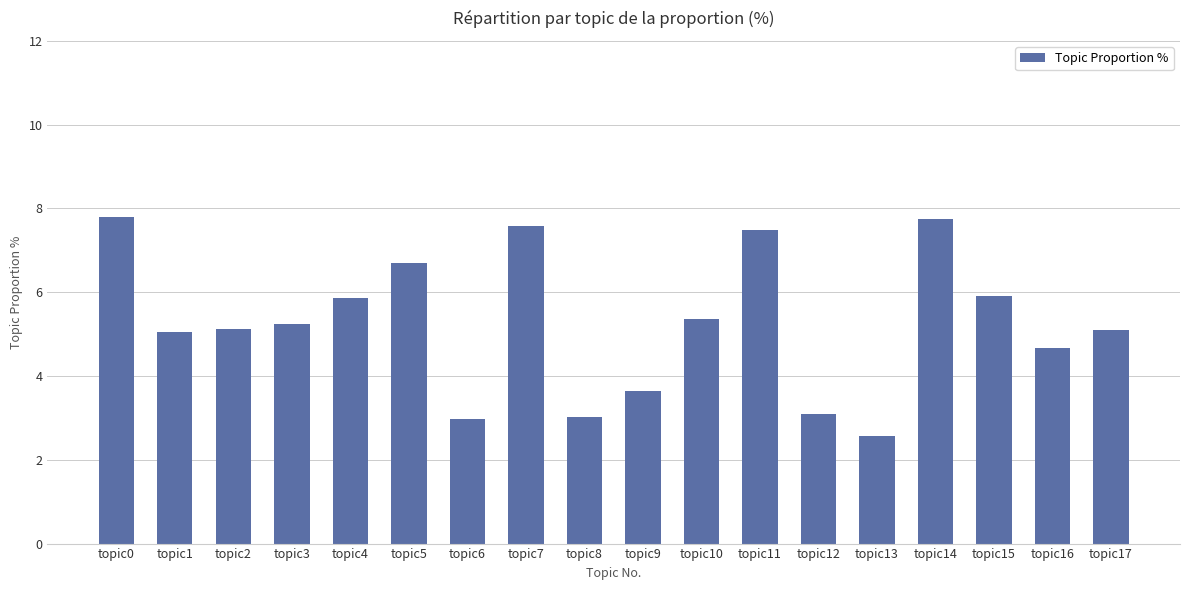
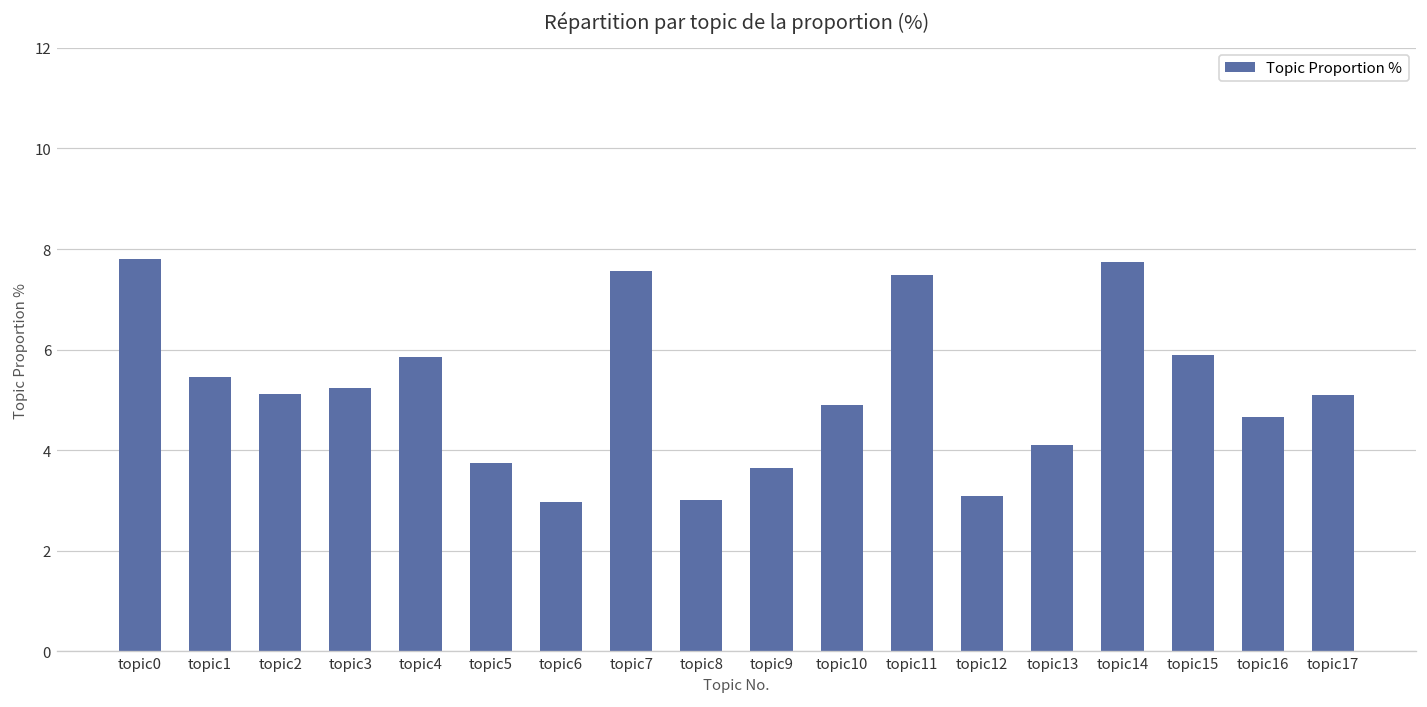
topic1: 5.1 -> 5.5
topic5: 6.7 -> 3.7
topic10: 5.4 -> 4.9
topic13: 2.6 -> 4.1
